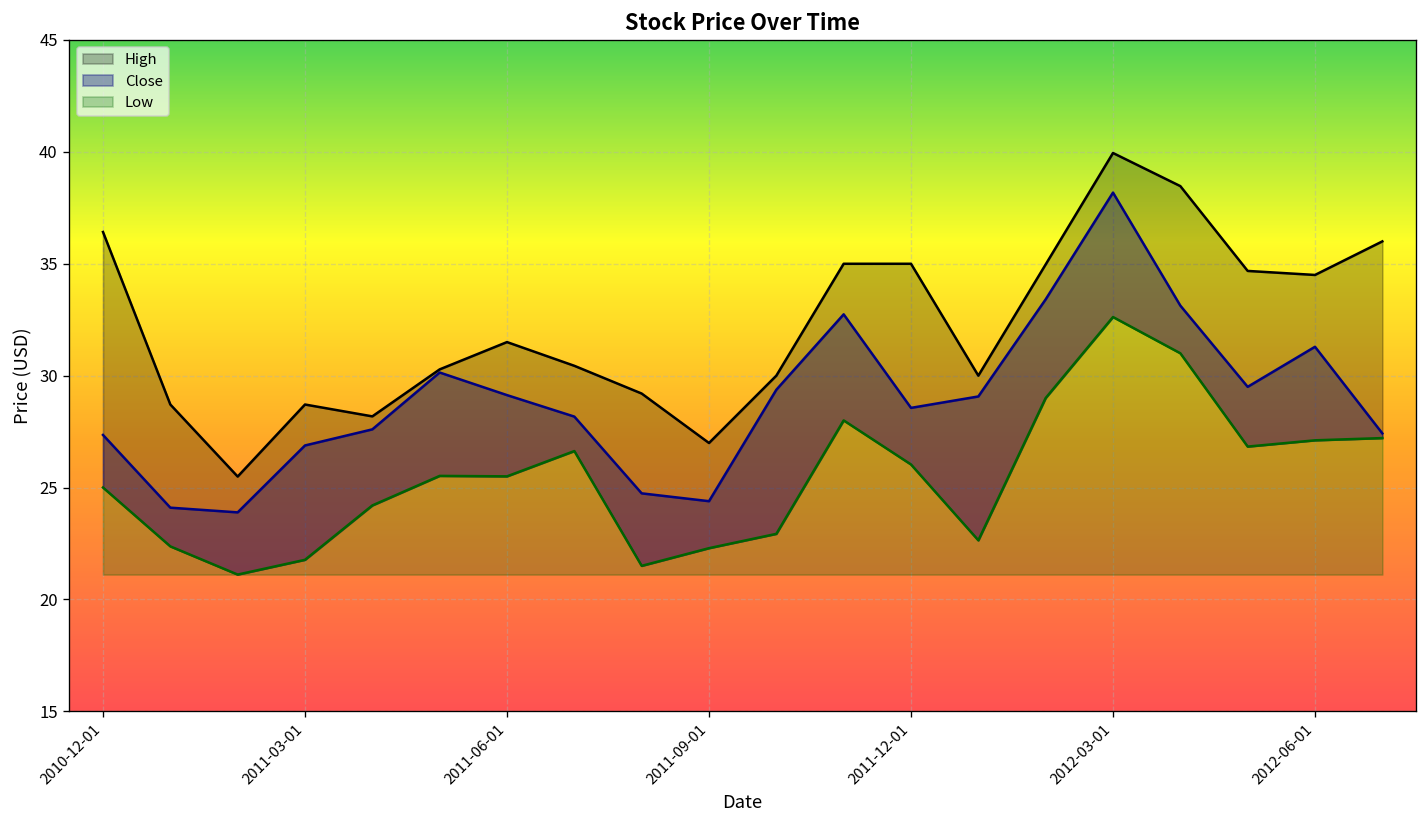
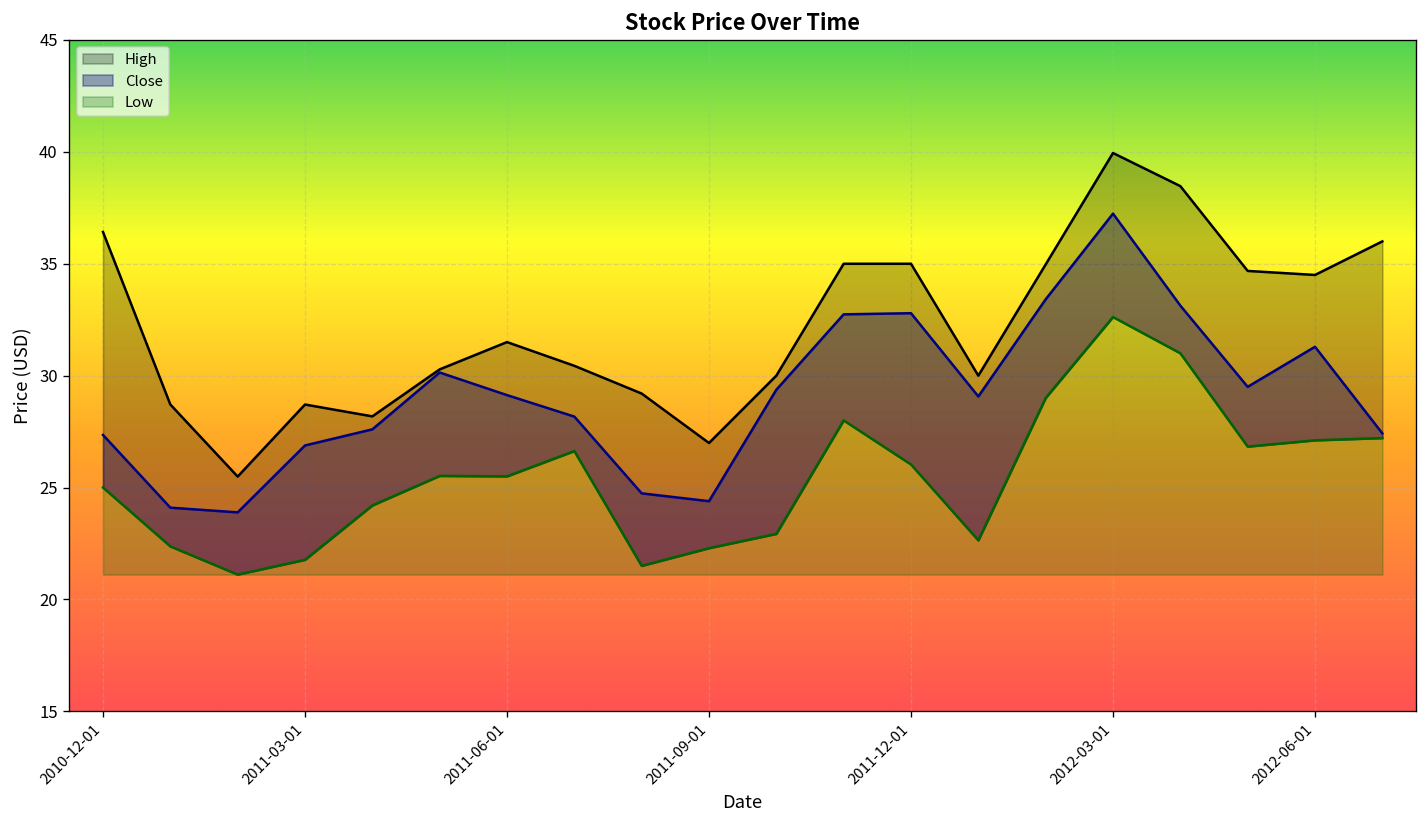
Close, 2011-12-01: 28.6 -> 32.8
Close, 2012-03-01: 38.2 -> 37.2
